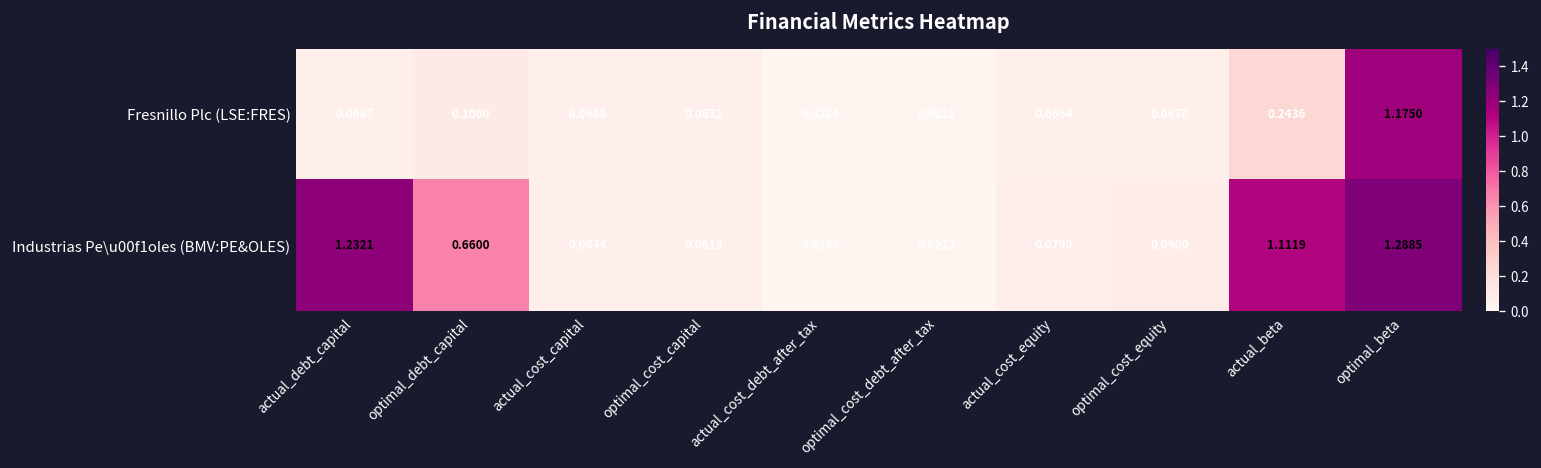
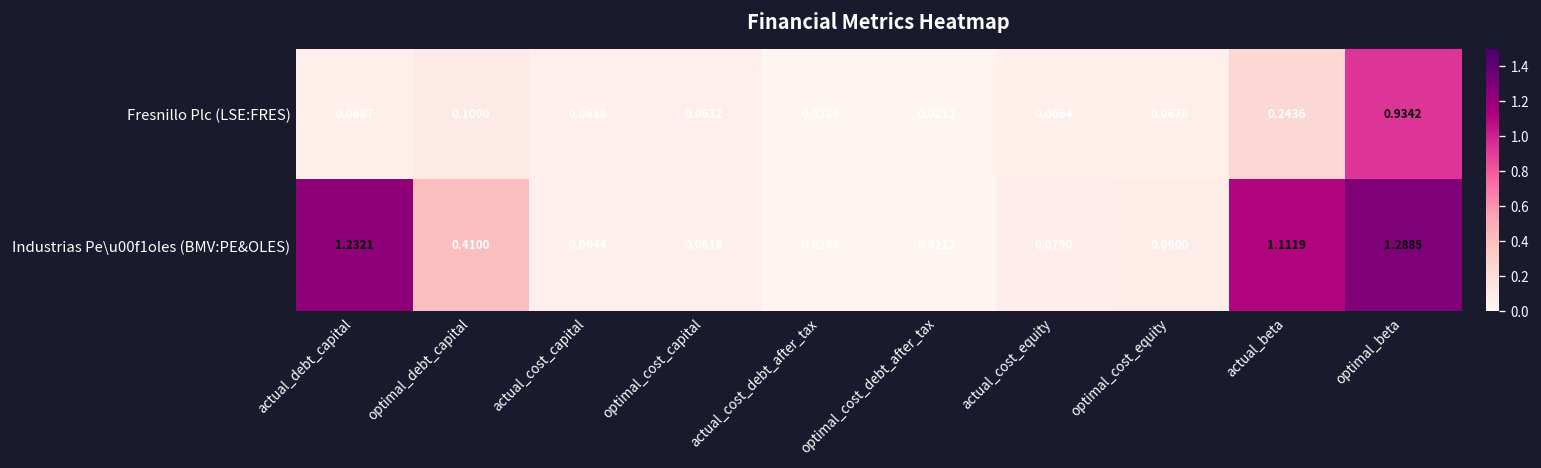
Fresnillo Plc (LSE:FRES), optimal_beta: 1.1750 -> 0.9342
Industrias Pe\u00f1oles (BMV:PE&OLES), optimal_debt_capital: 0.6600 -> 0.4100
